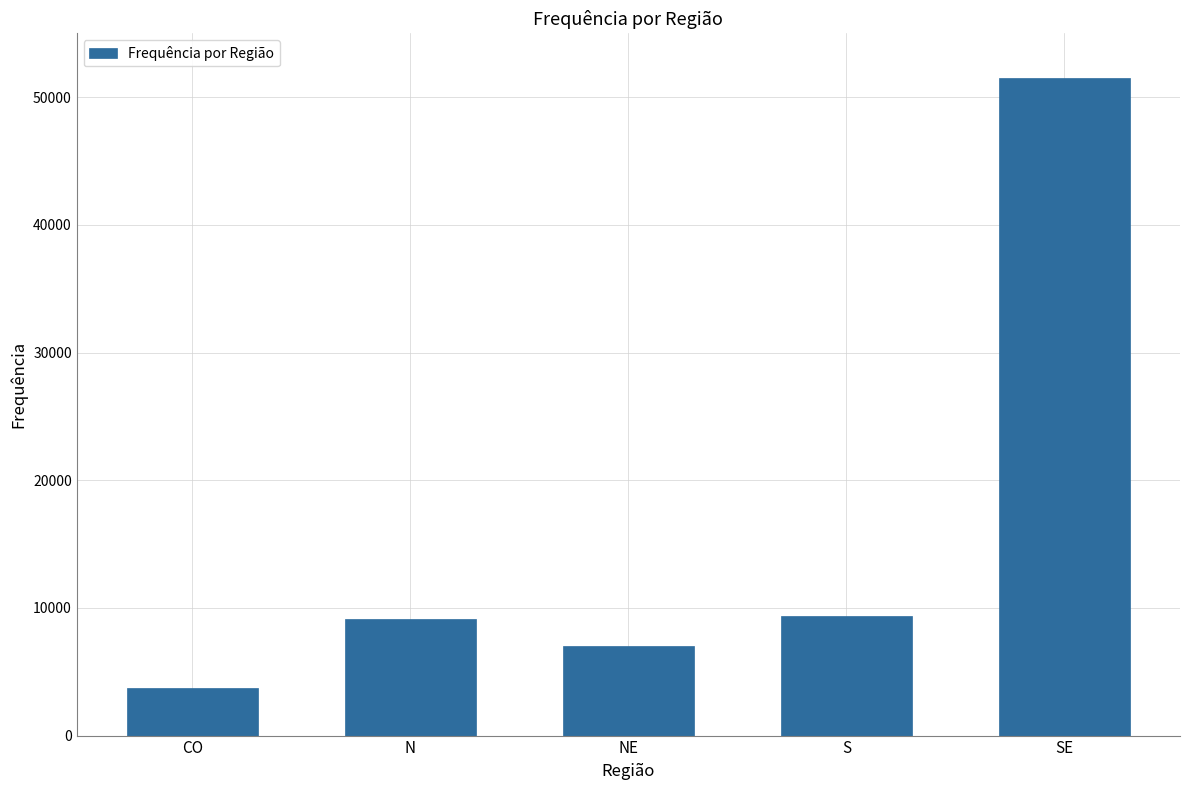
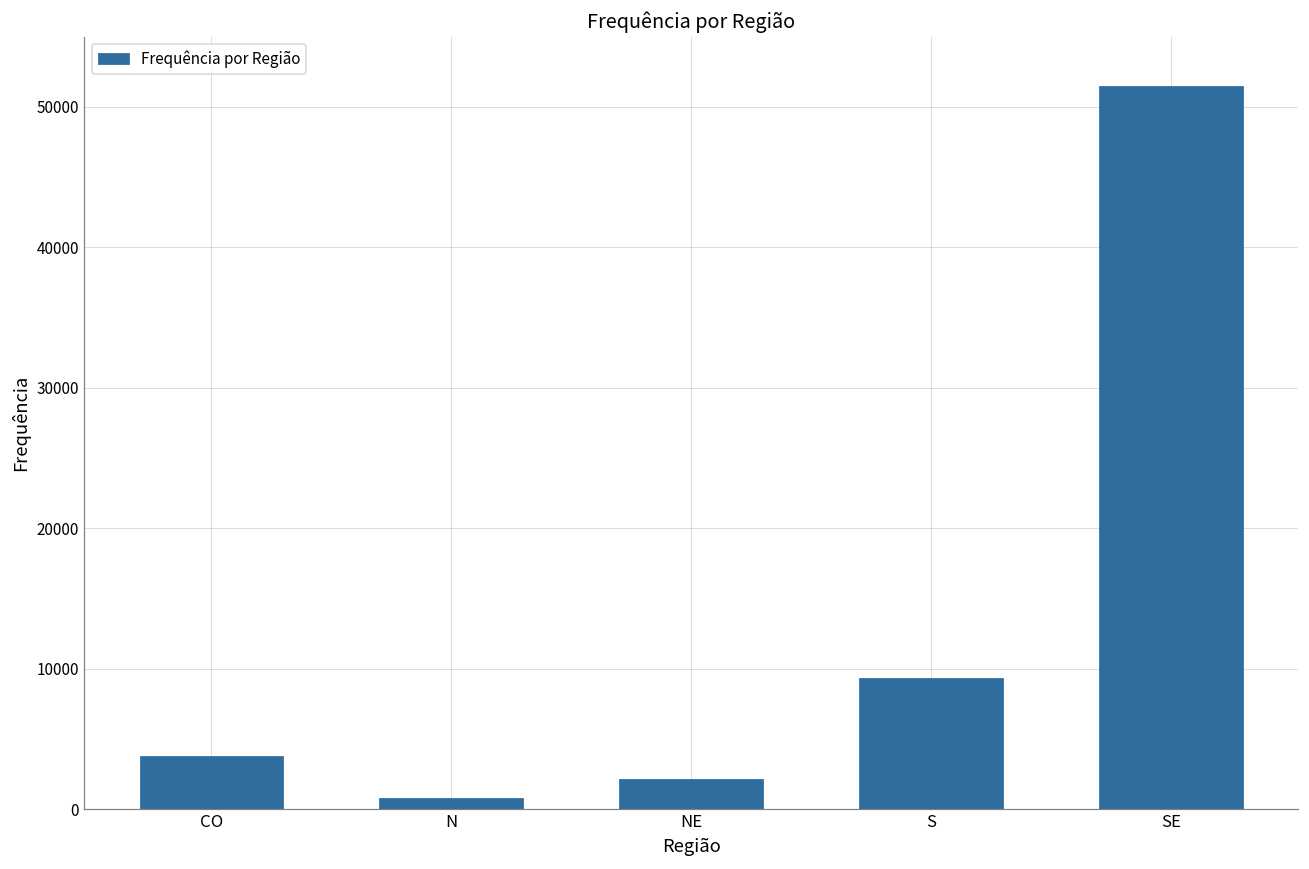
N: 9200 -> 800
NE: 7000 -> 2100
